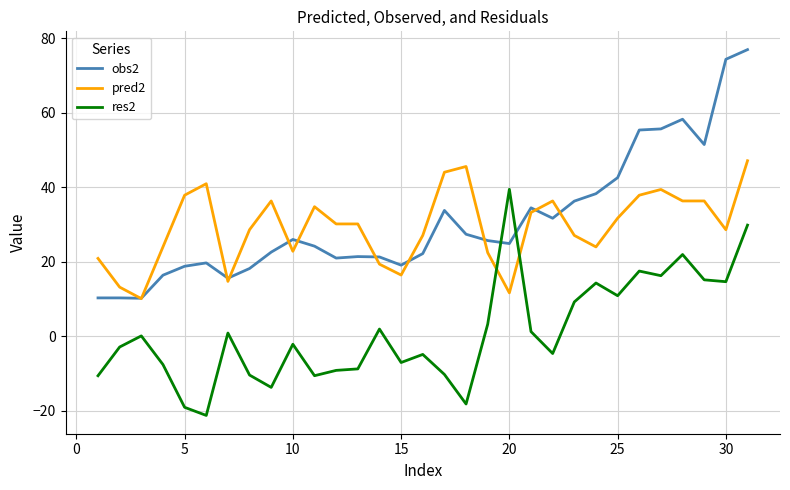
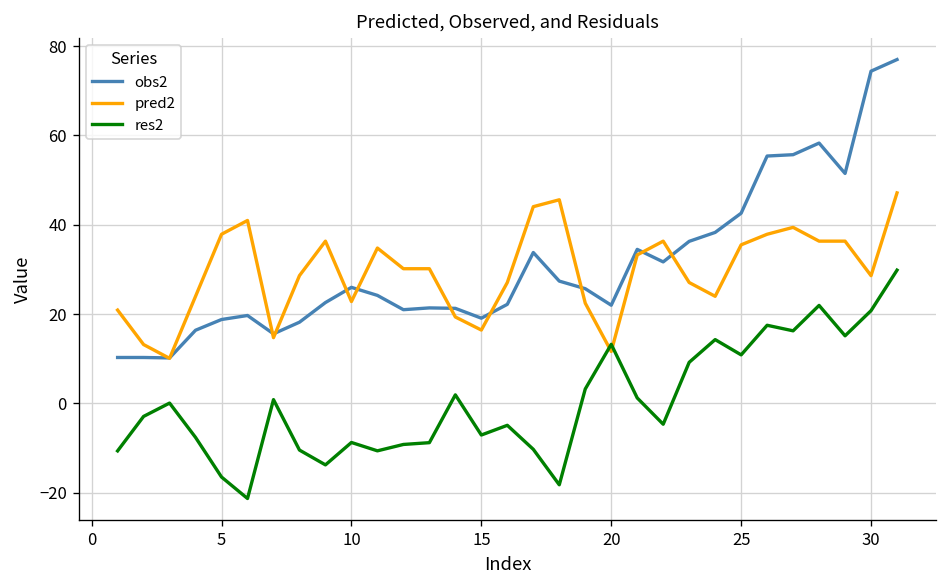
res2, 5: -19 -> -16
res2, 10: -2 -> -9
obs2, 20: 25 -> 22
res2, 20: 39 -> 13
pred2, 25: 32 -> 36
res2, 30: 15 -> 21
